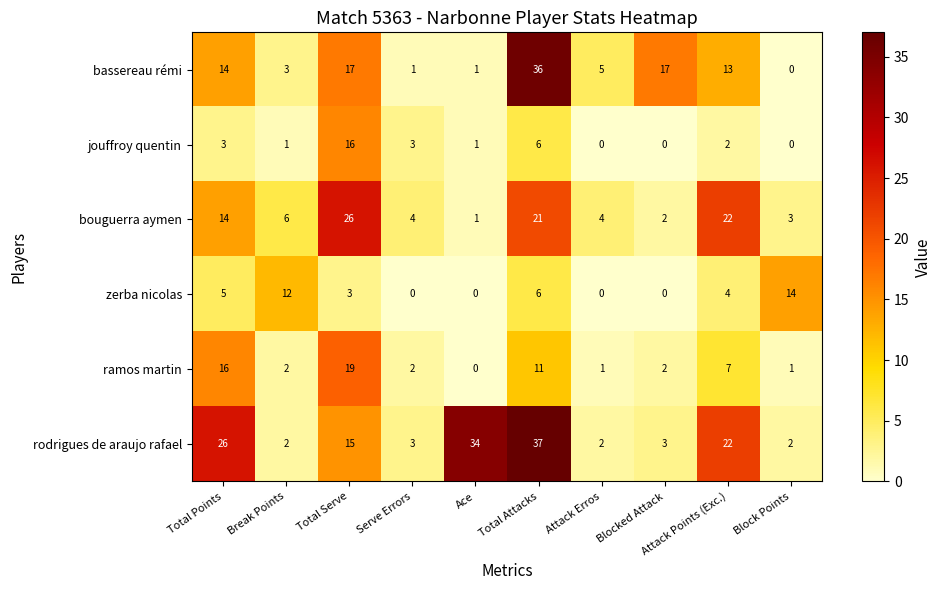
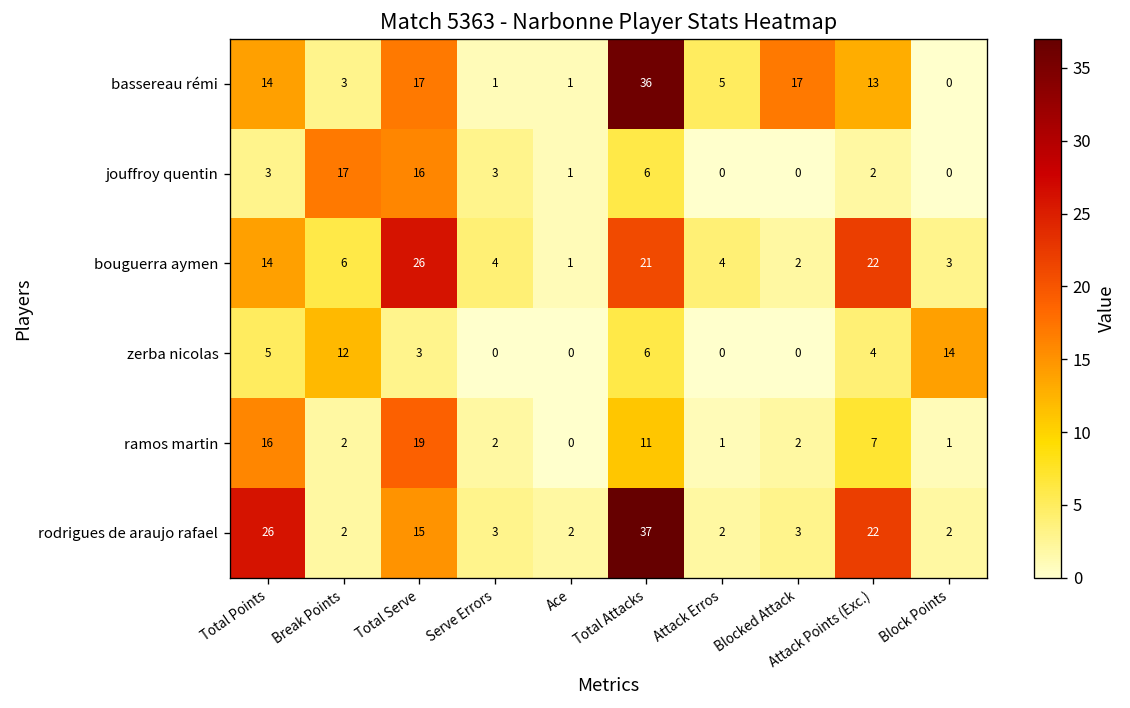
jouffroy quentin, Break Points: 1 -> 17
rodrigues de araujo rafael, Ace: 34 -> 2
